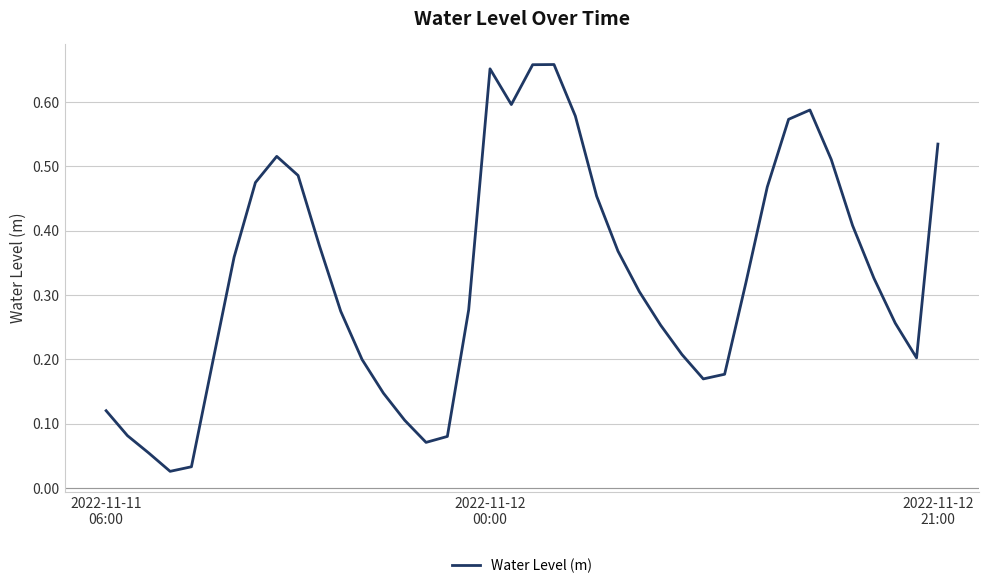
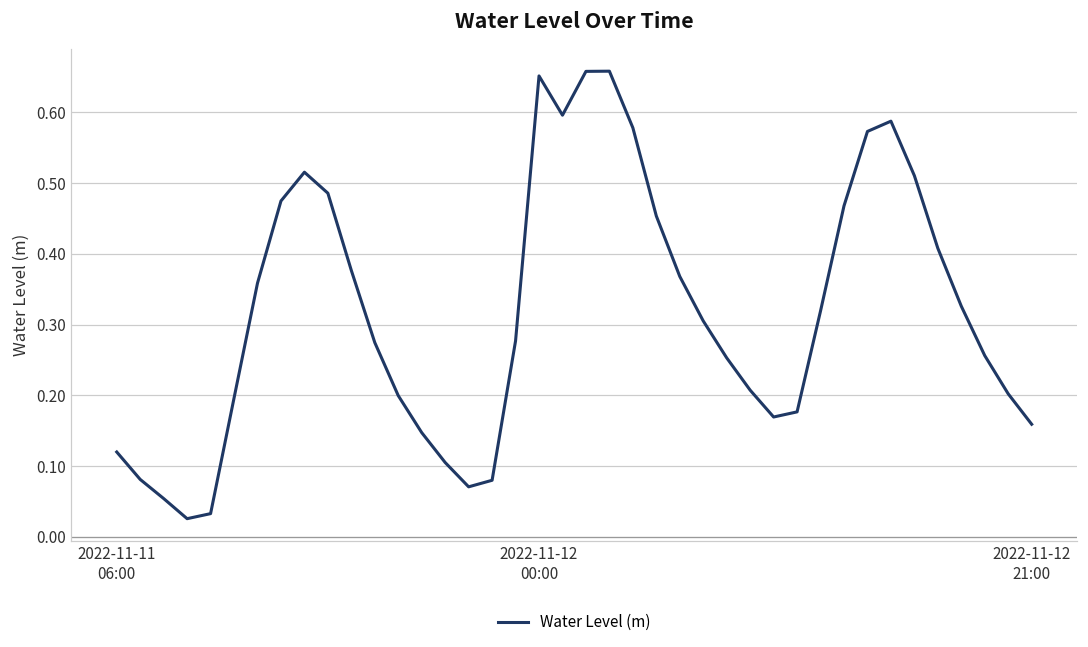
2022-11-12 21:00: 0.53 -> 0.16
